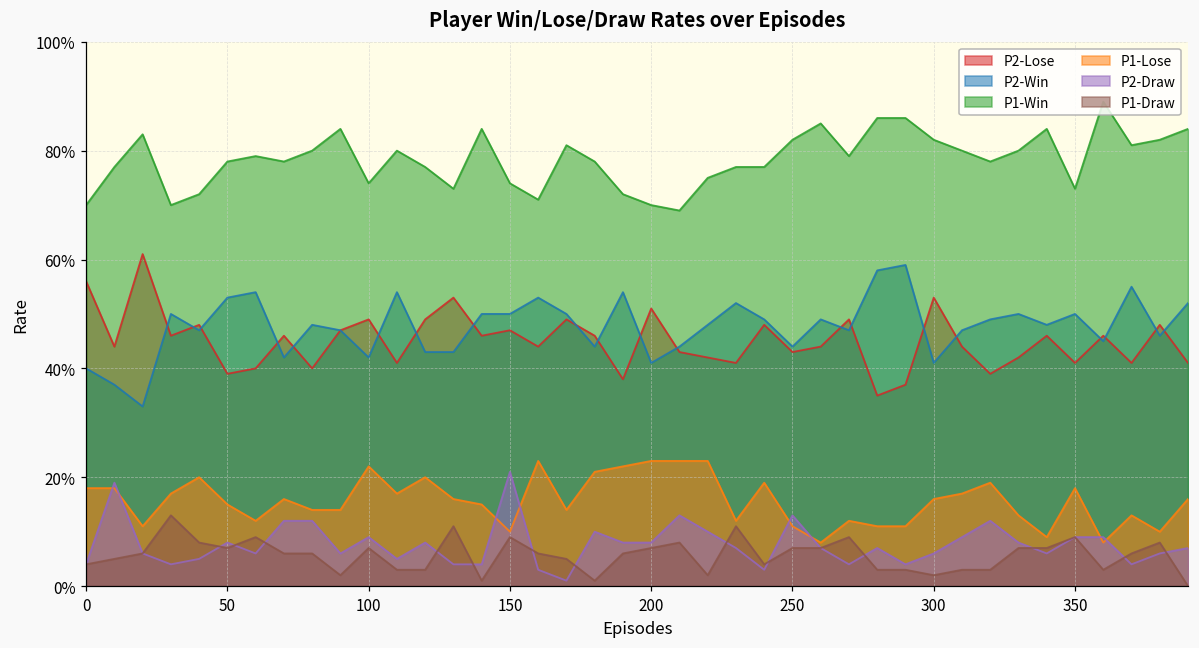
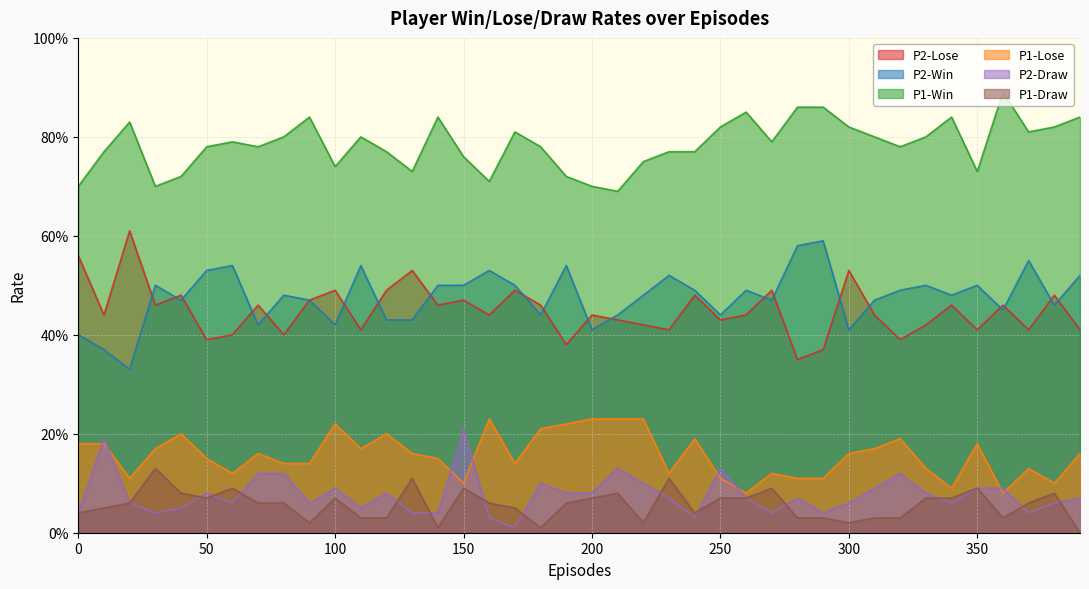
P1-Win, 150: 74% -> 76%
P2-Lose, 200: 51% -> 44%
